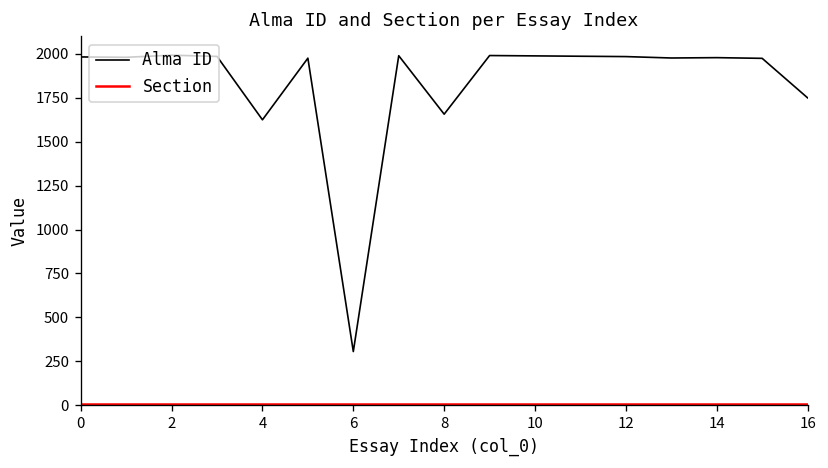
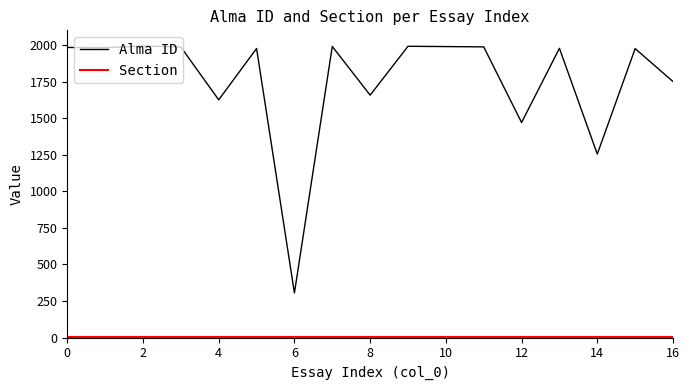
Alma ID, 12: 1990 -> 1470
Alma ID, 14: 1980 -> 1250
